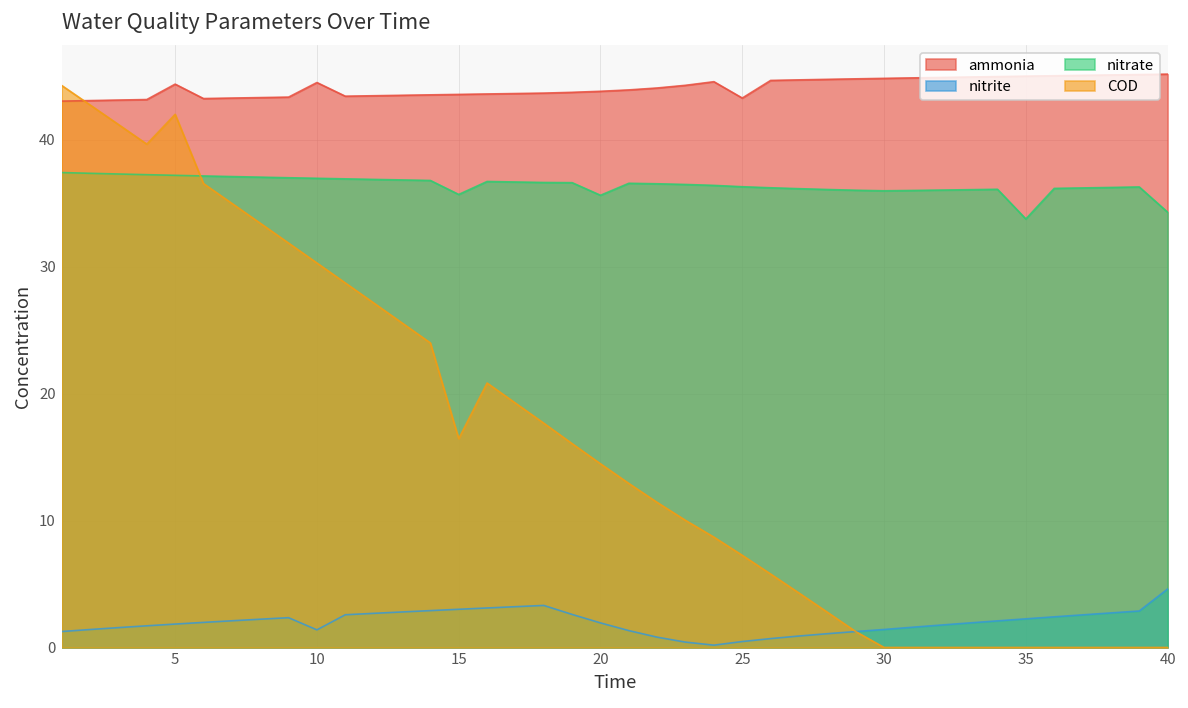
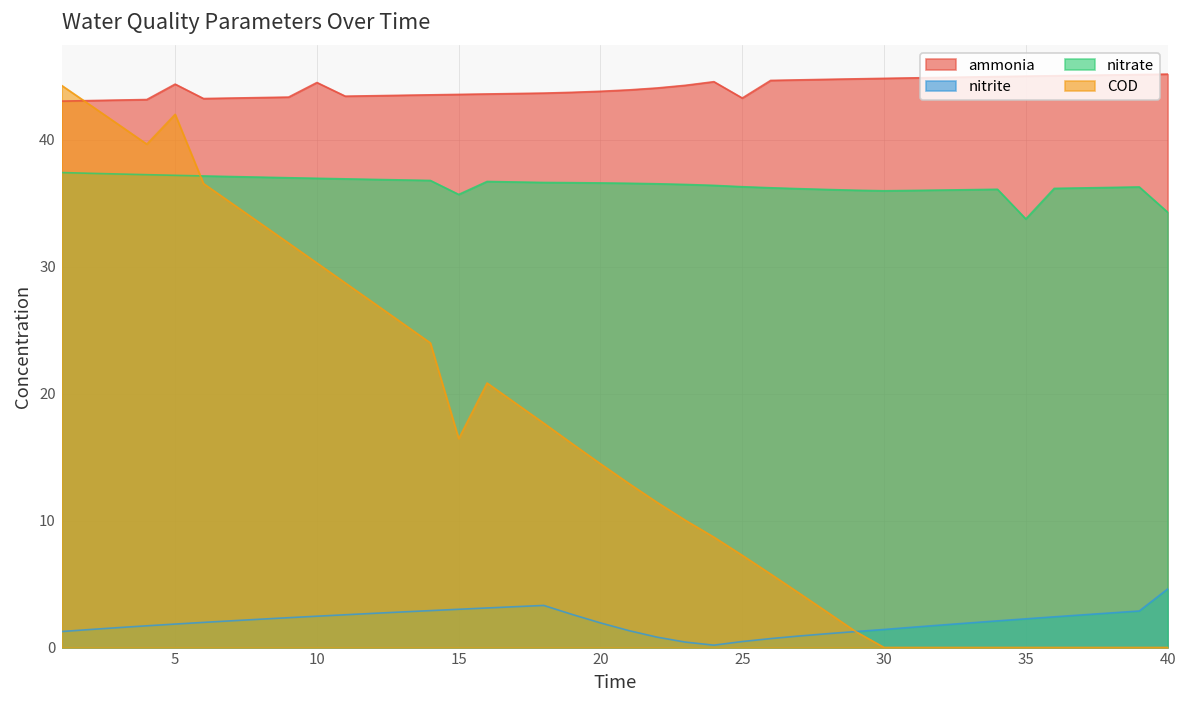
nitrite, 10: 1.4 -> 2.5
nitrate, 20: 35.6 -> 36.6
